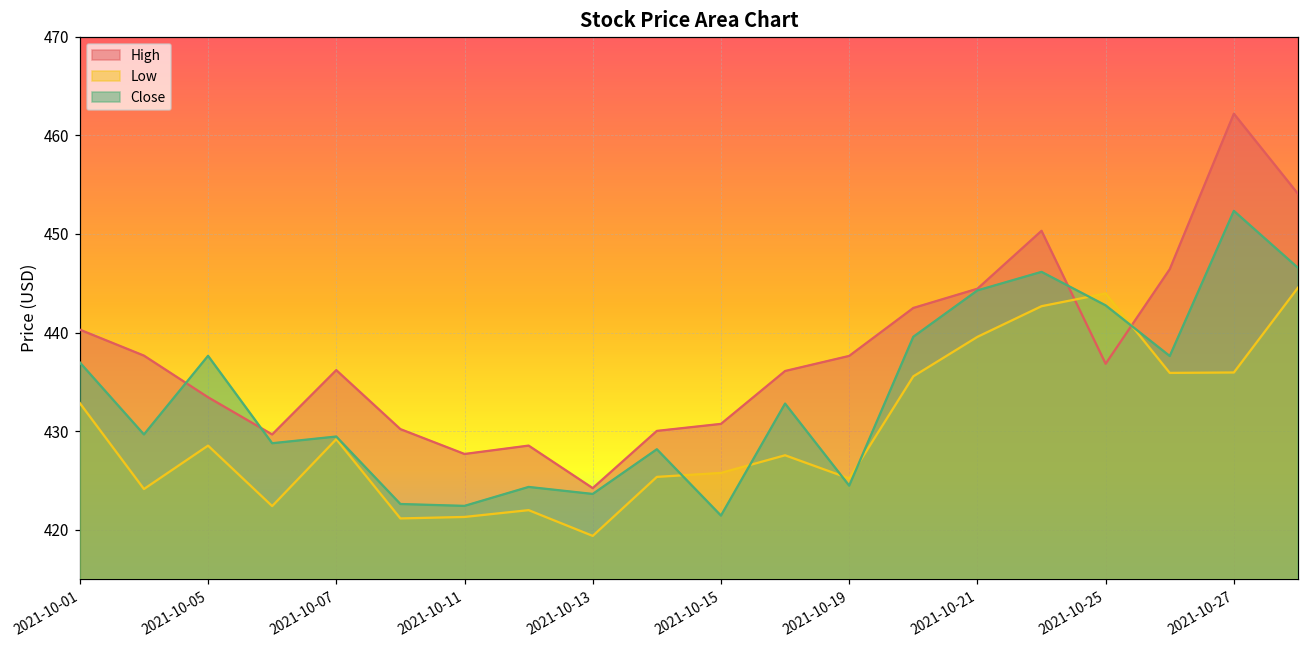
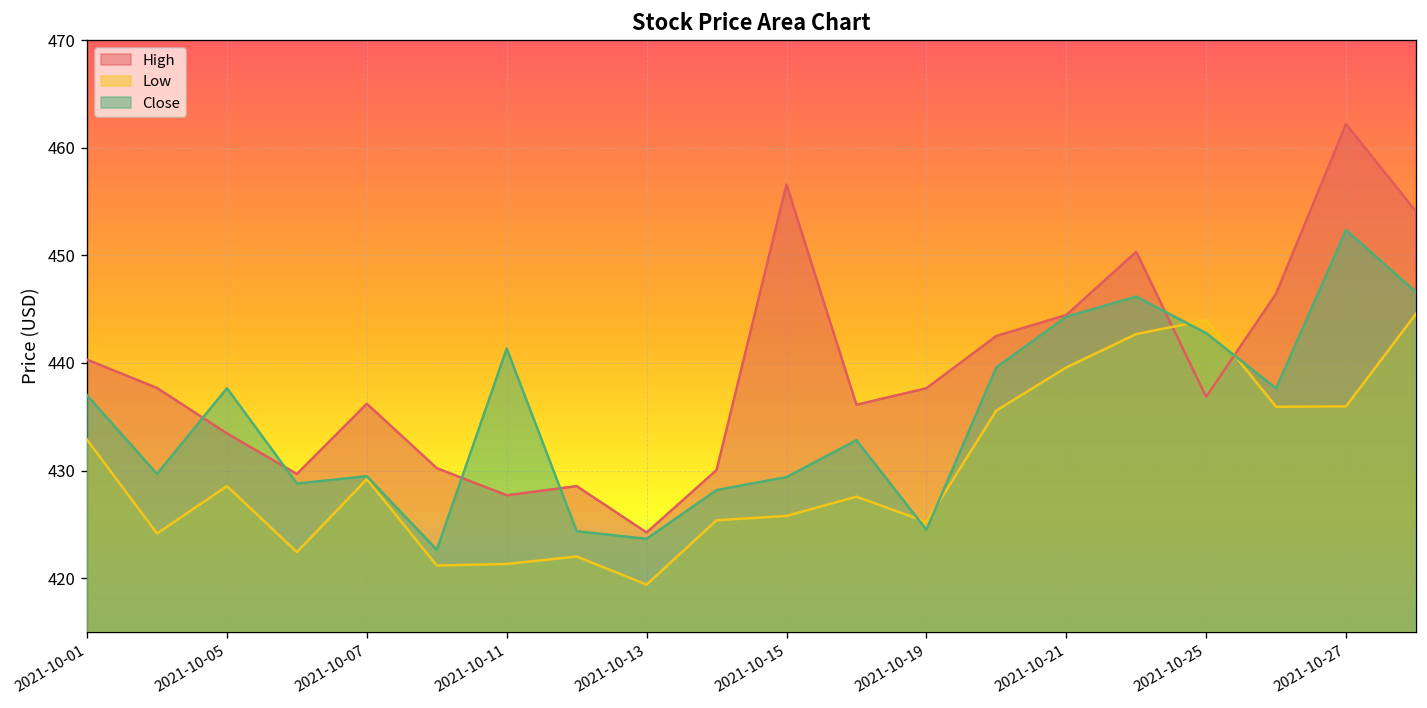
Close, 2021-10-11: 422 -> 441
High, 2021-10-15: 431 -> 457
Close, 2021-10-15: 421 -> 429
